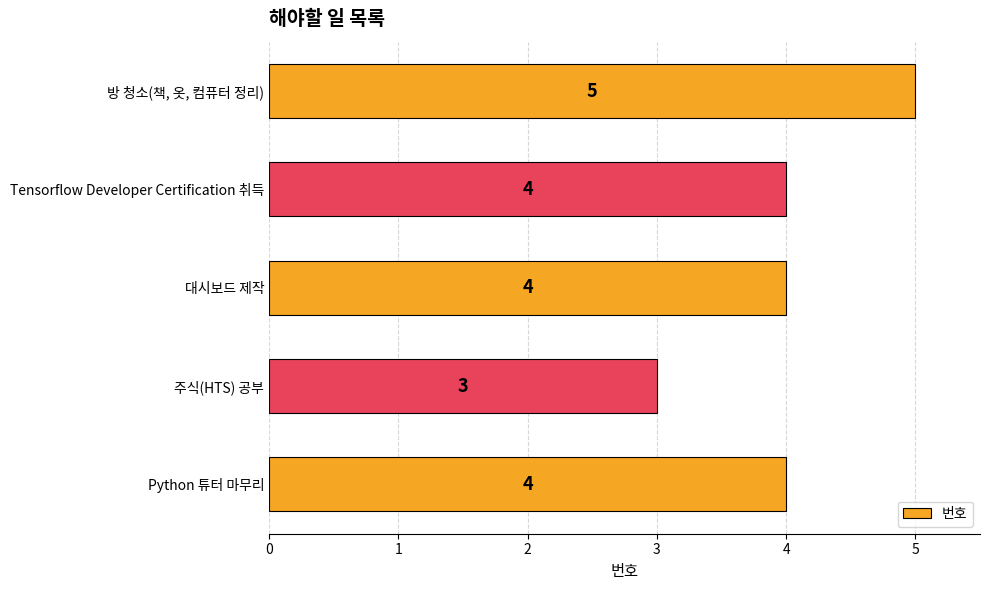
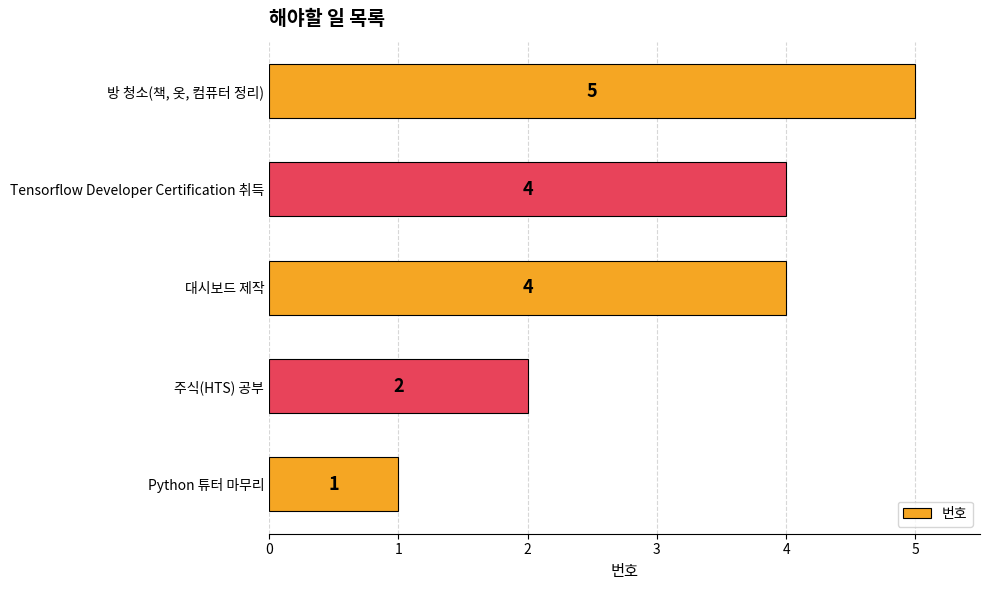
주식(HTS) 공부: 3 -> 2
Python 튜터 마무리: 4 -> 1
